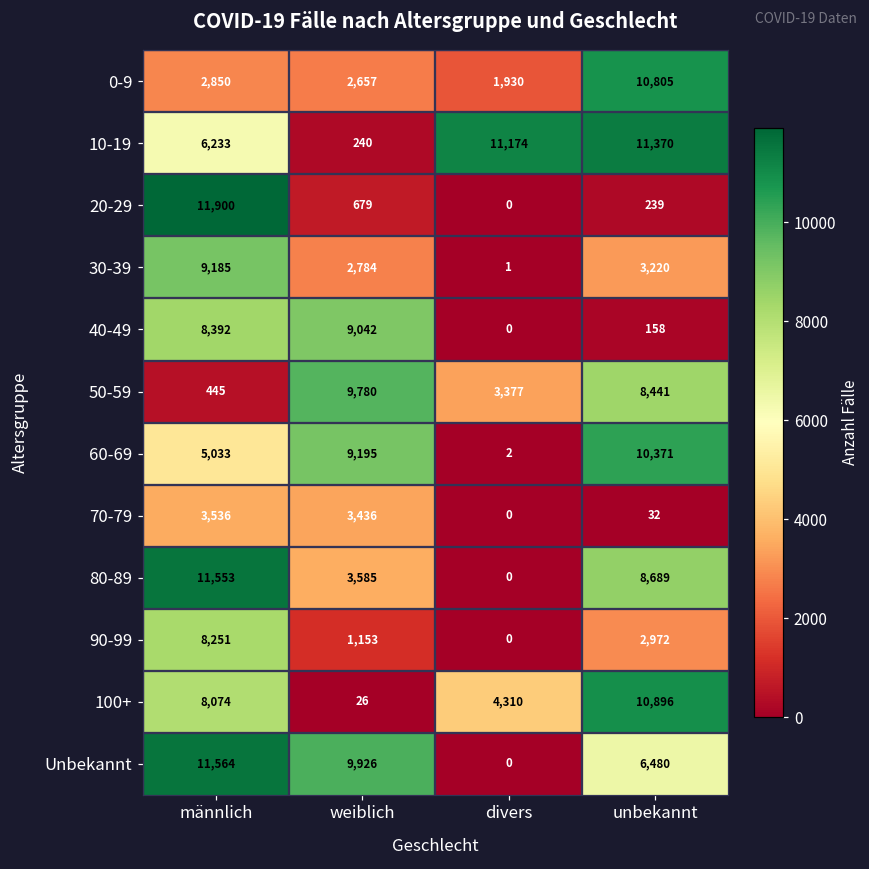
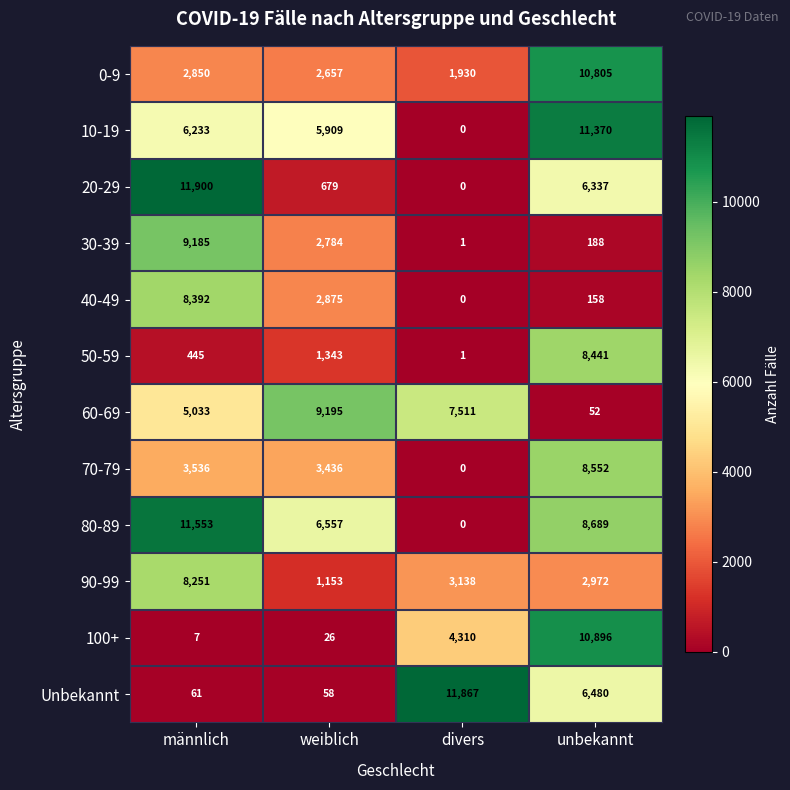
10-19, weiblich: 240 -> 5,909
10-19, divers: 11,174 -> 0
20-29, unbekannt: 239 -> 6,337
30-39, unbekannt: 3,220 -> 188
40-49, weiblich: 9,042 -> 2,875
50-59, weiblich: 9,780 -> 1,343
50-59, divers: 3,377 -> 1
60-69, divers: 2 -> 7,511
60-69, unbekannt: 10,371 -> 52
70-79, unbekannt: 32 -> 8,552
80-89, weiblich: 3,585 -> 6,557
90-99, divers: 0 -> 3,138
100+, männlich: 8,074 -> 7
Unbekannt, männlich: 11,564 -> 61
Unbekannt, weiblich: 9,926 -> 58
Unbekannt, divers: 0 -> 11,867
